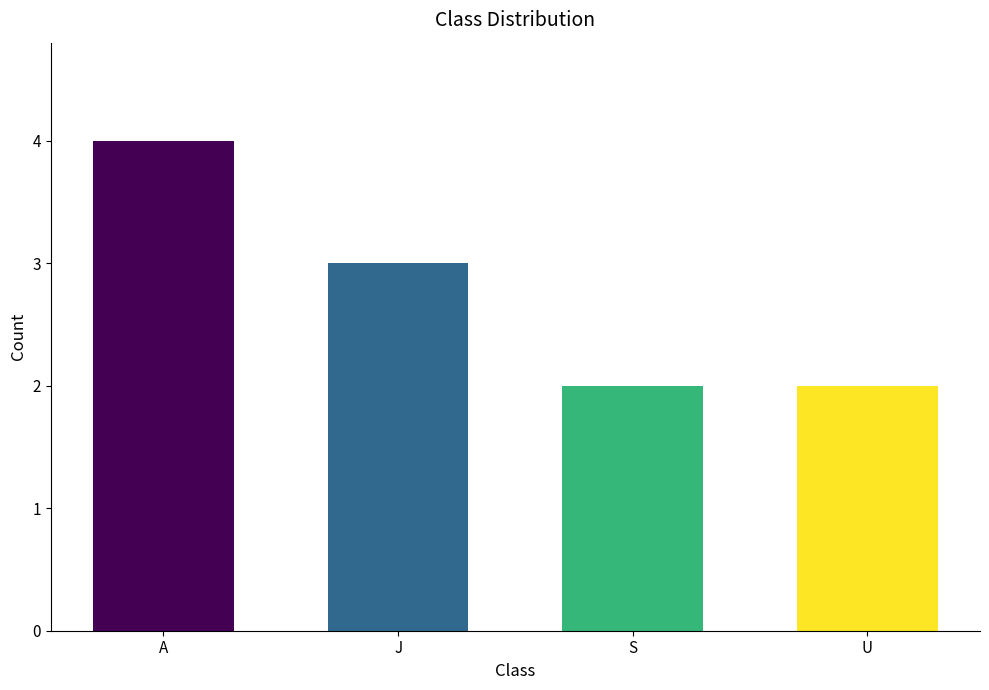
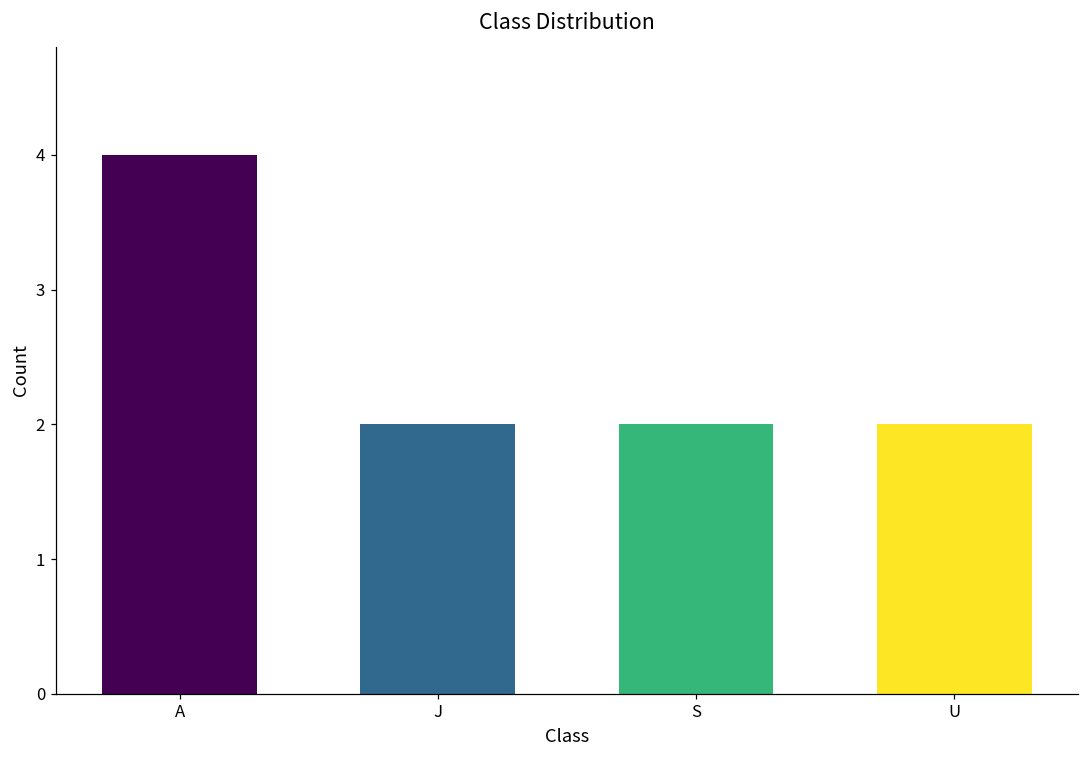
J: 3 -> 2
